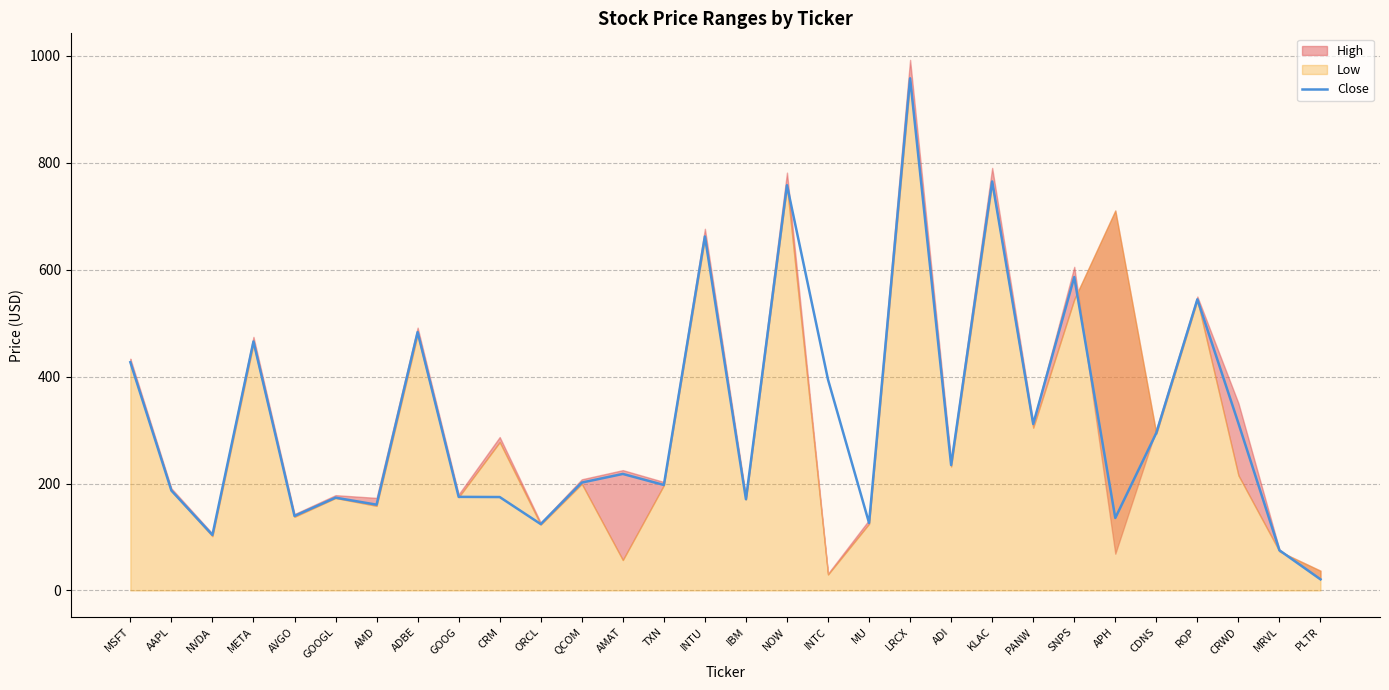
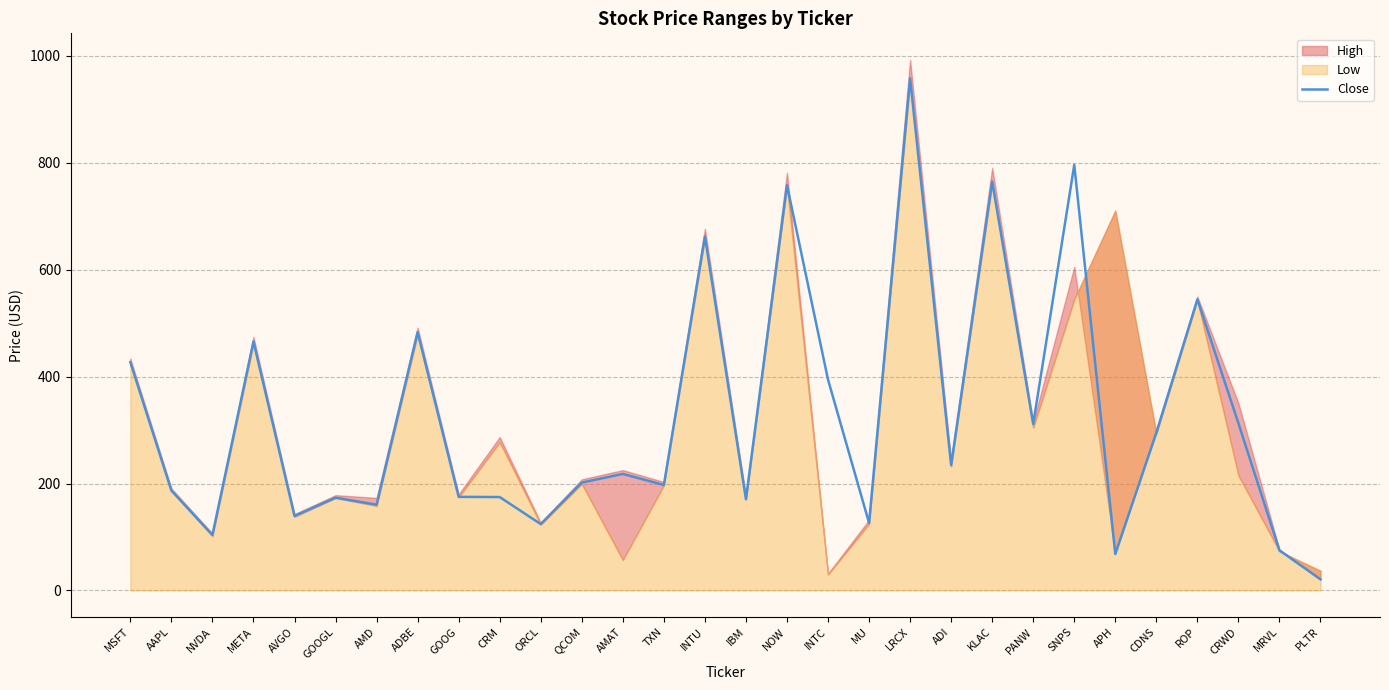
Close, SNPS: 590 -> 800
Close, APH: 140 -> 70
